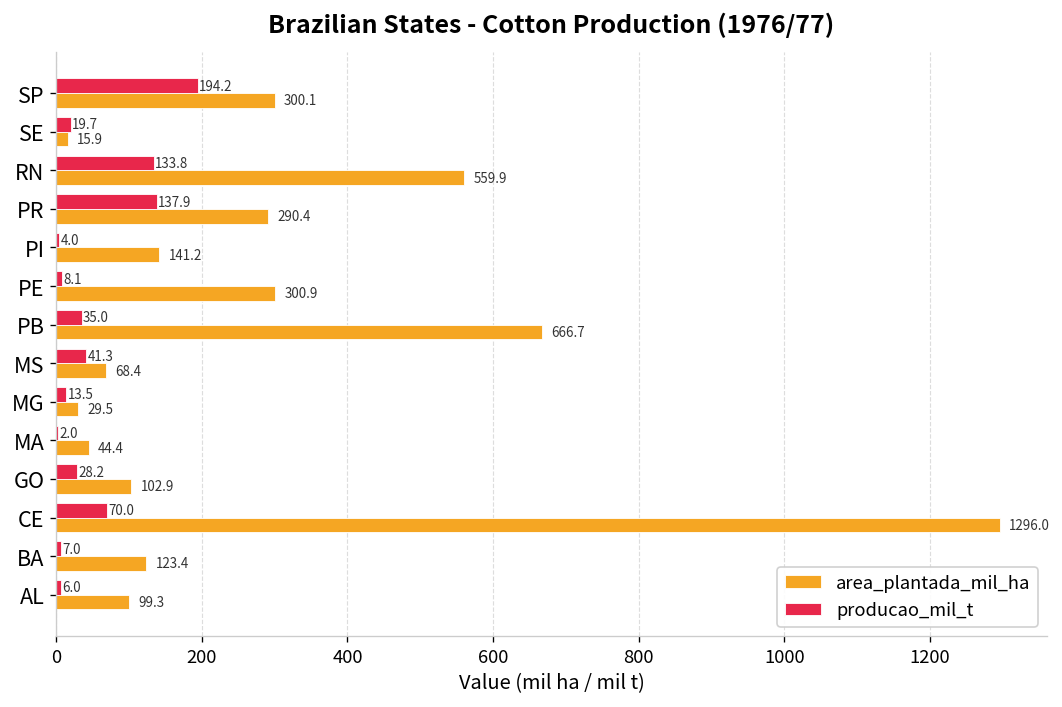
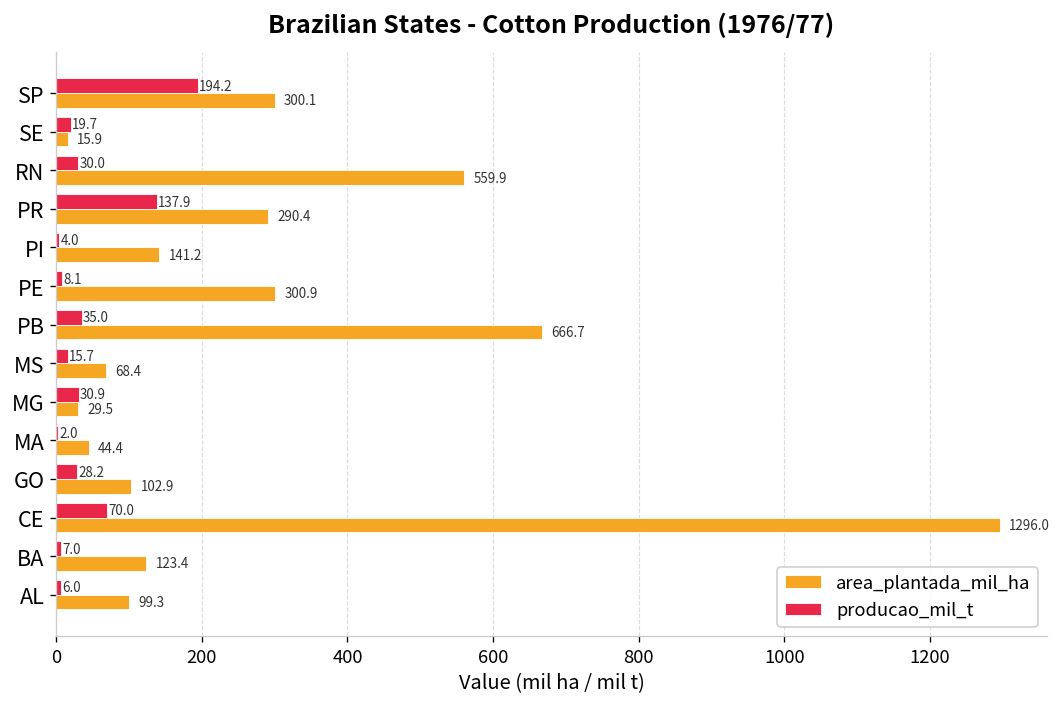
producao_mil_t, RN: 133.8 -> 30.0
producao_mil_t, MS: 41.3 -> 15.7
producao_mil_t, MG: 13.5 -> 30.9
